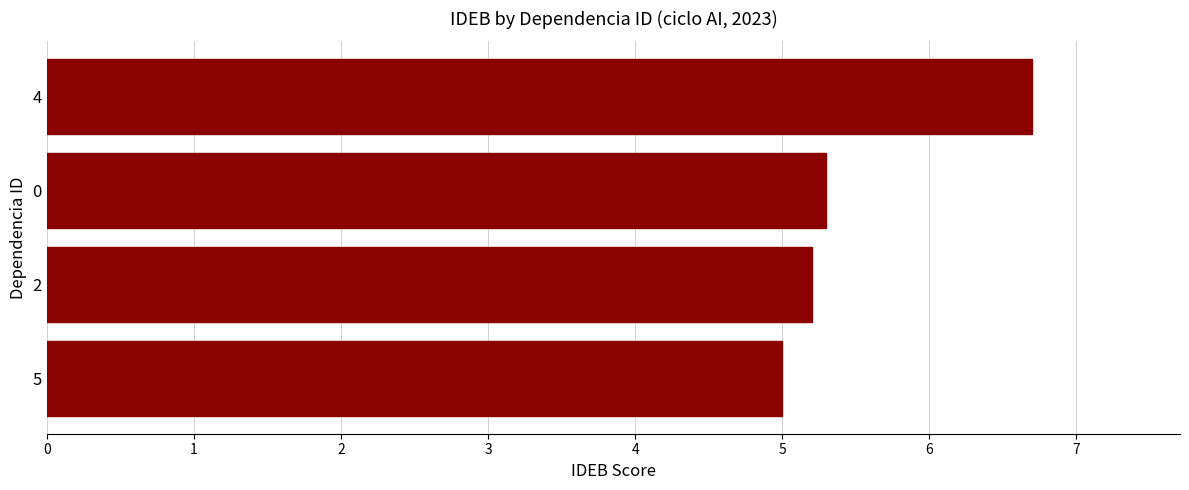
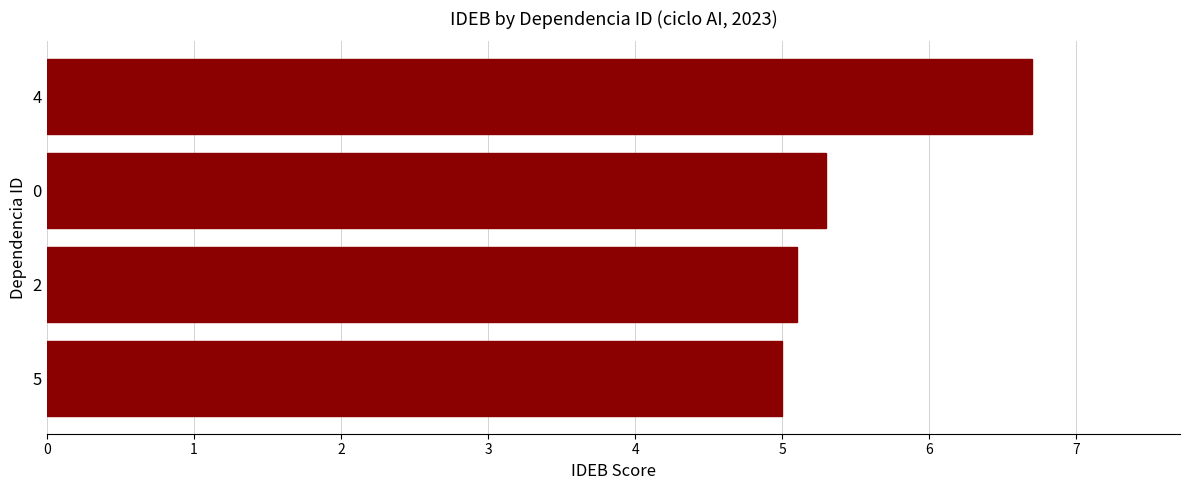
2: 5.2 -> 5.1
